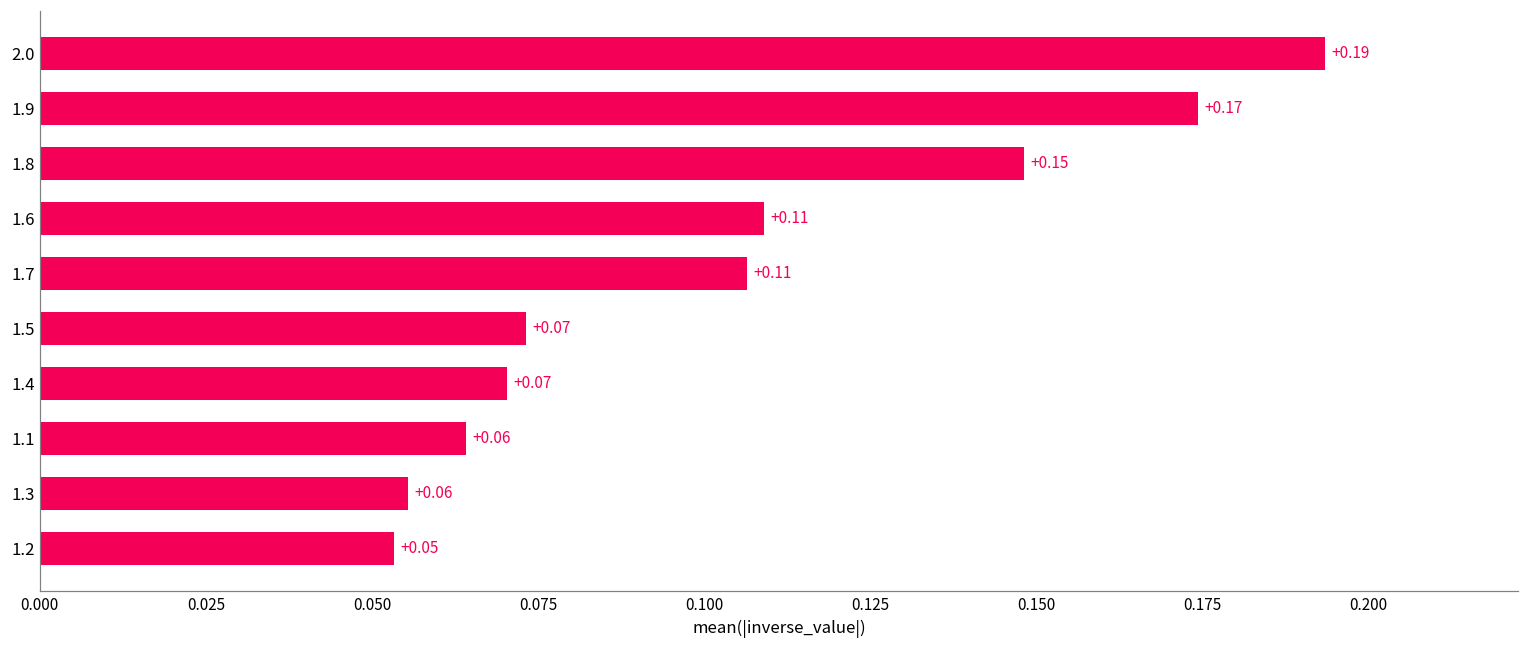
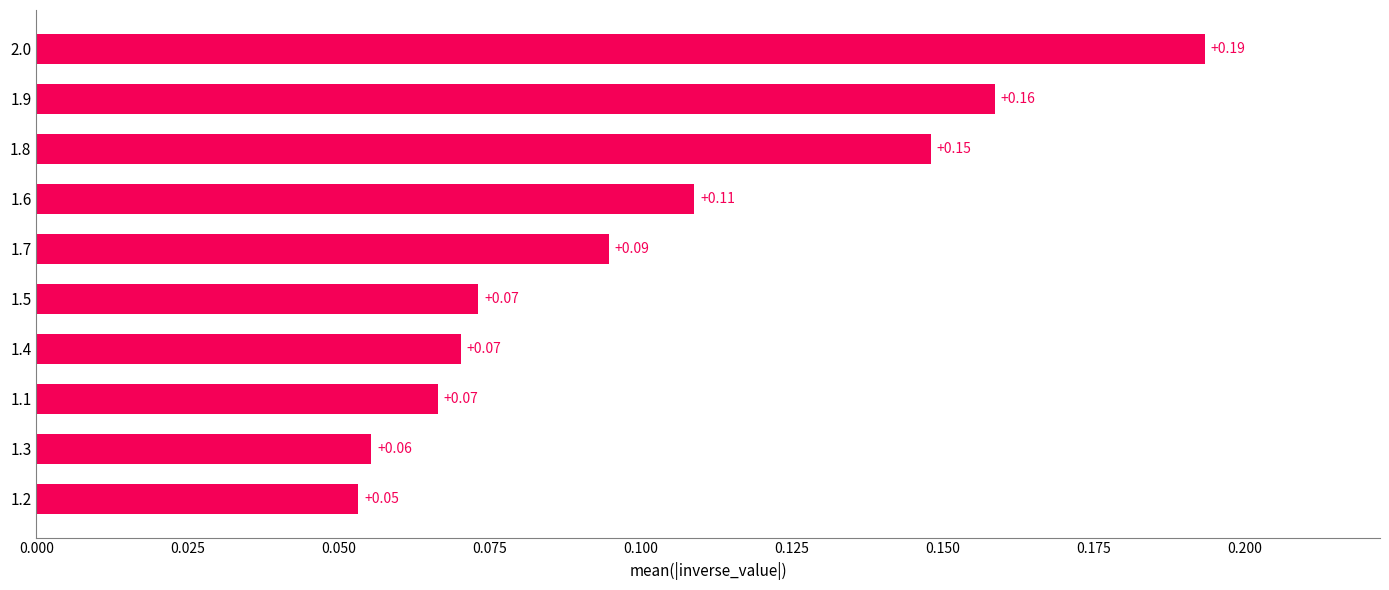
1.9: +0.17 -> +0.16
1.7: +0.11 -> +0.09
1.1: +0.06 -> +0.07
